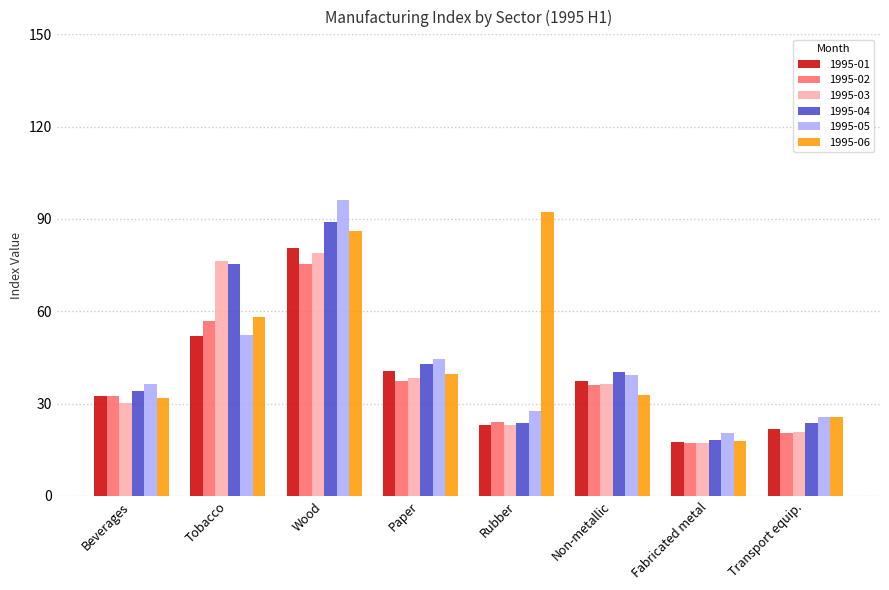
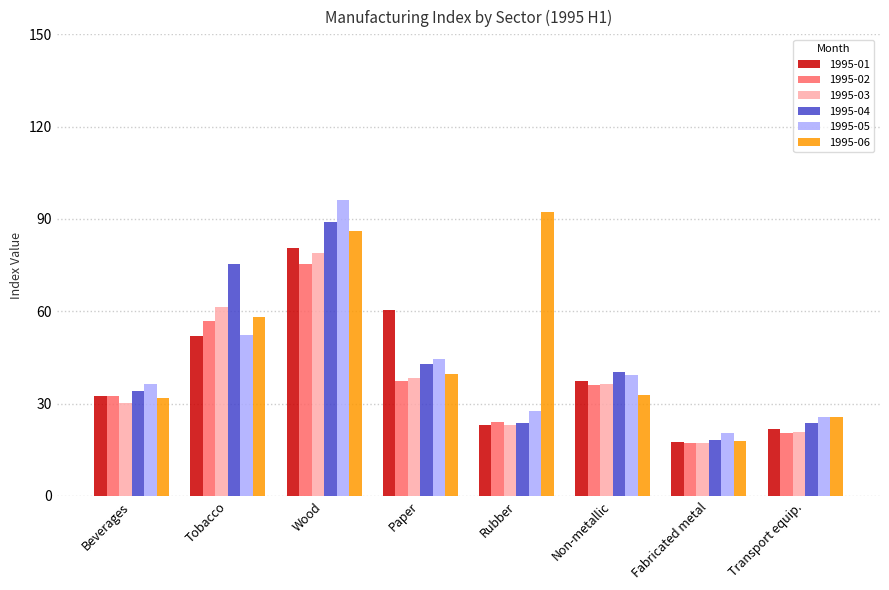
1995-03, Tobacco: 76 -> 61
1995-01, Paper: 41 -> 60
